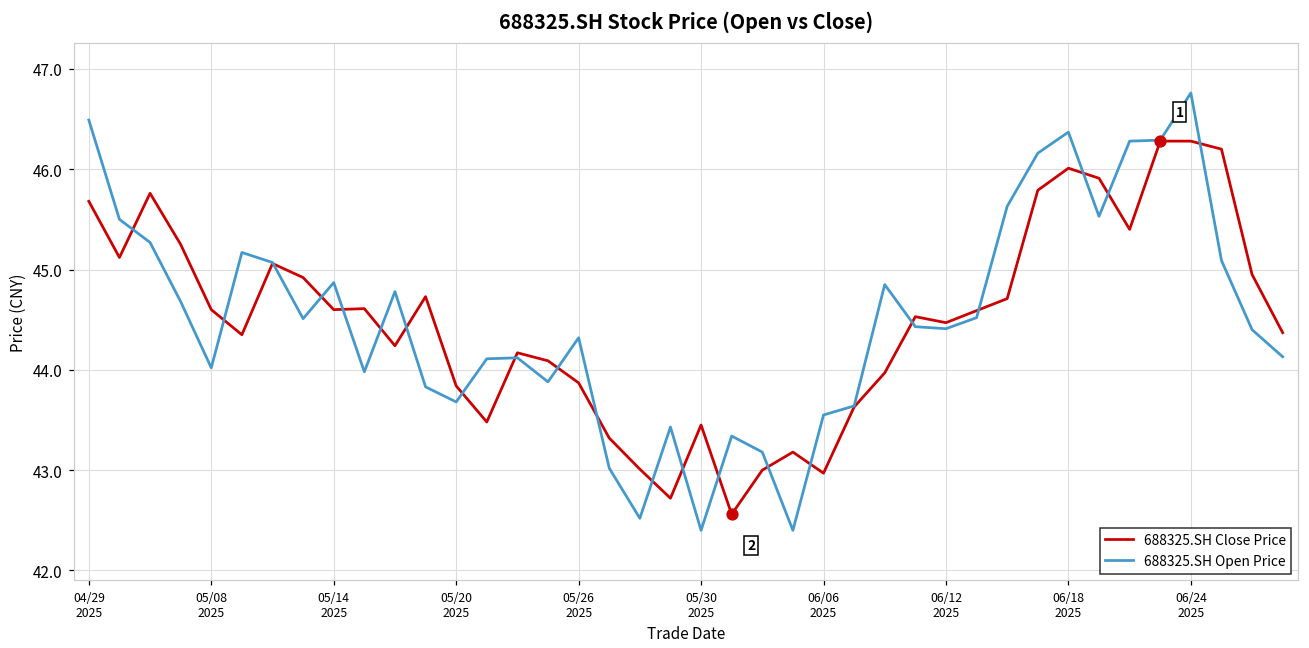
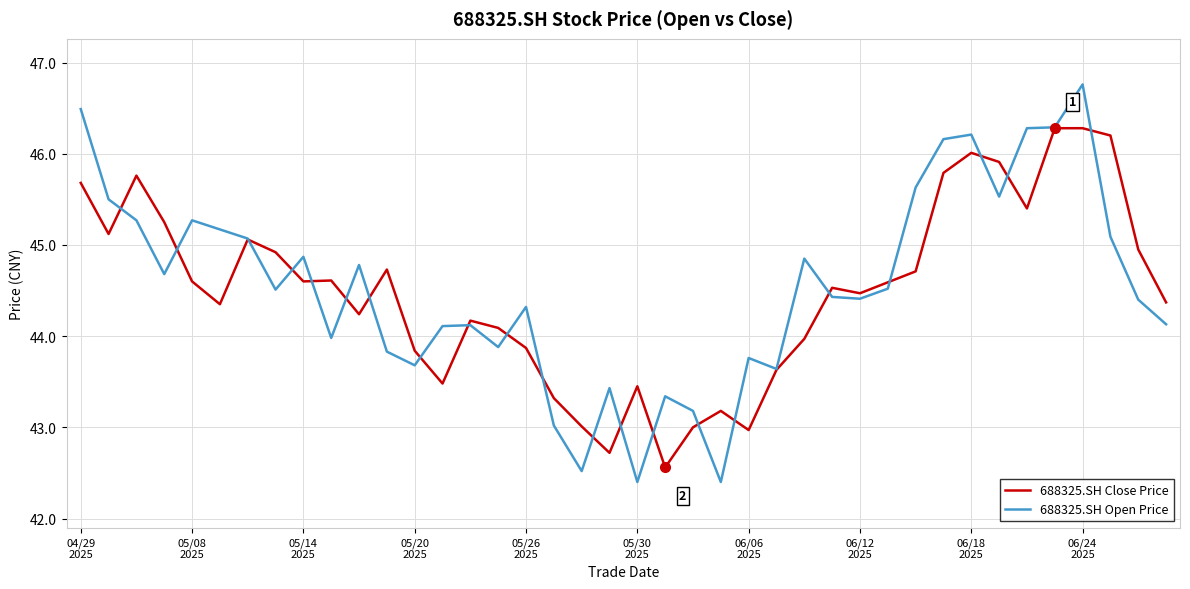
688325.SH Open Price, 05/08 2025: 44.0 -> 45.3
688325.SH Open Price, 06/06 2025: 43.6 -> 43.8
688325.SH Open Price, 06/18 2025: 46.4 -> 46.2
